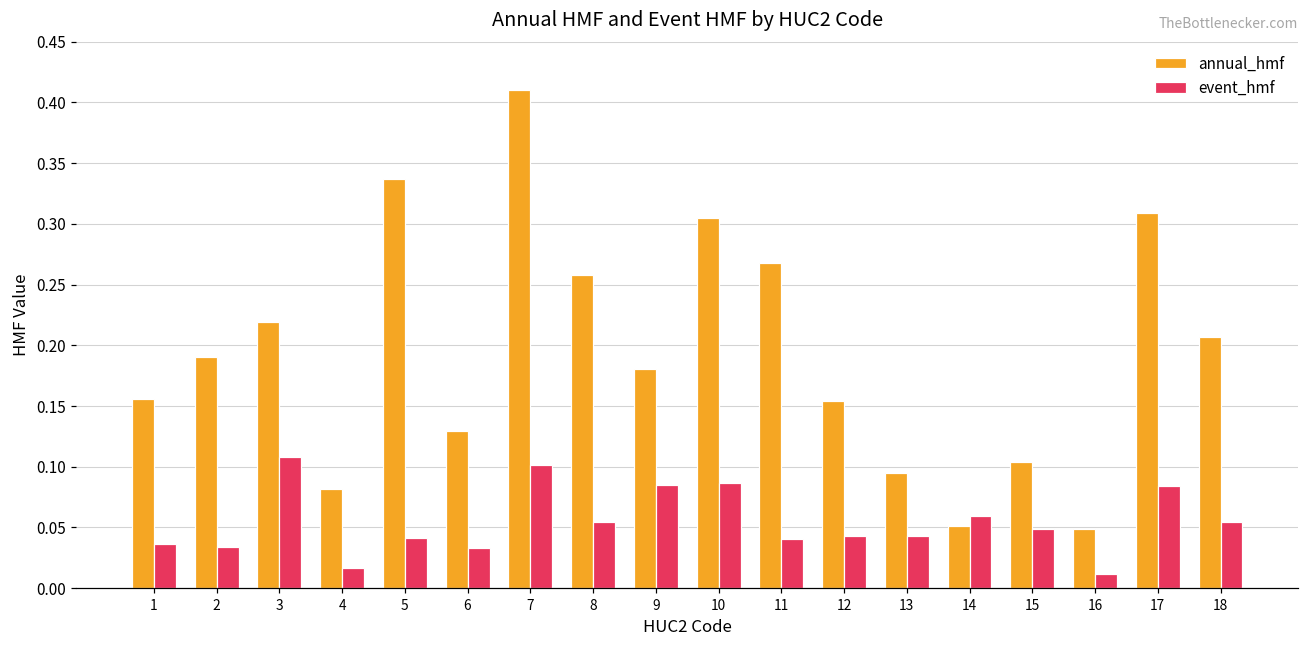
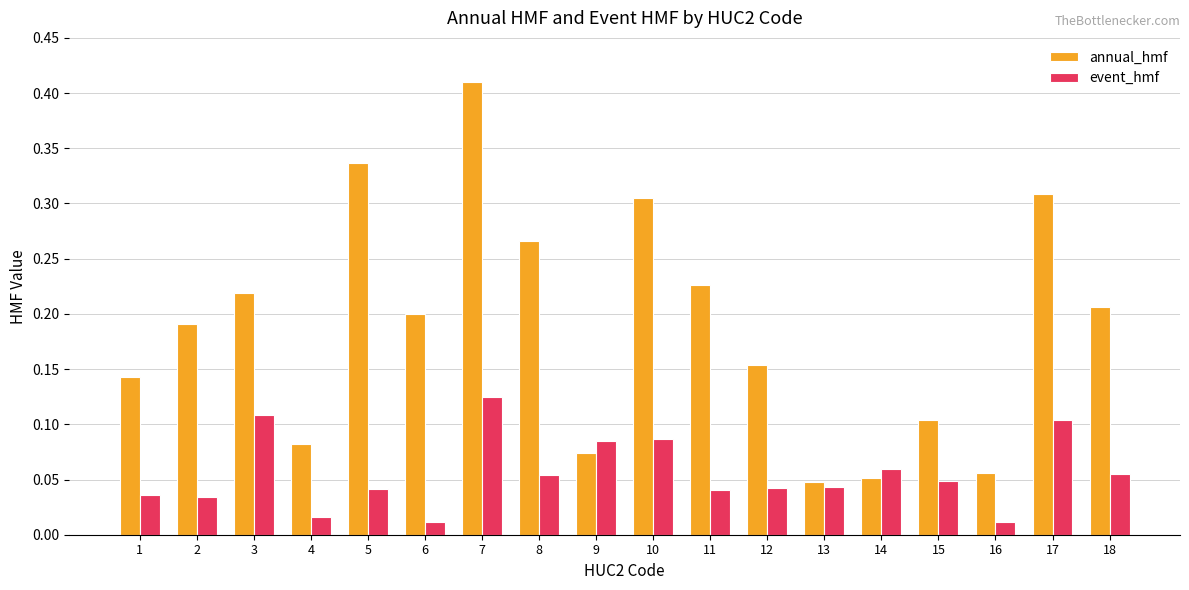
annual_hmf, 1: 0.155 -> 0.142
annual_hmf, 6: 0.129 -> 0.200
event_hmf, 6: 0.033 -> 0.012
event_hmf, 7: 0.101 -> 0.125
annual_hmf, 8: 0.258 -> 0.266
annual_hmf, 9: 0.181 -> 0.074
annual_hmf, 11: 0.268 -> 0.226
annual_hmf, 13: 0.095 -> 0.047
annual_hmf, 16: 0.049 -> 0.056
event_hmf, 17: 0.084 -> 0.104
